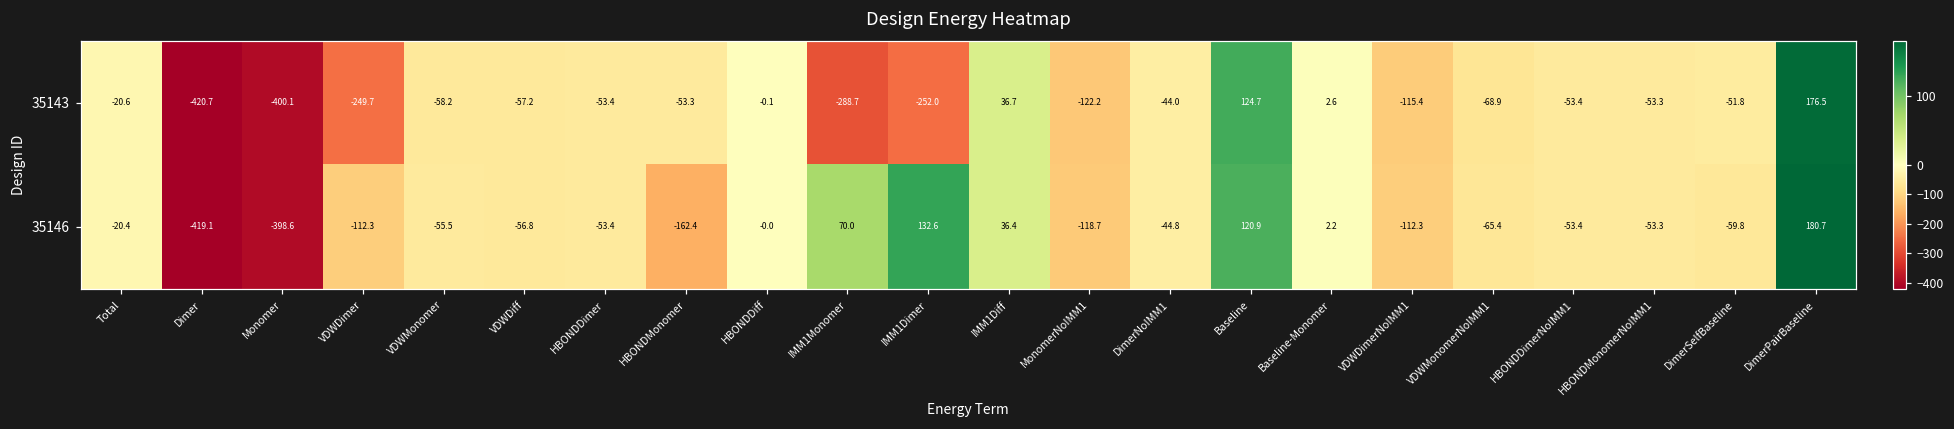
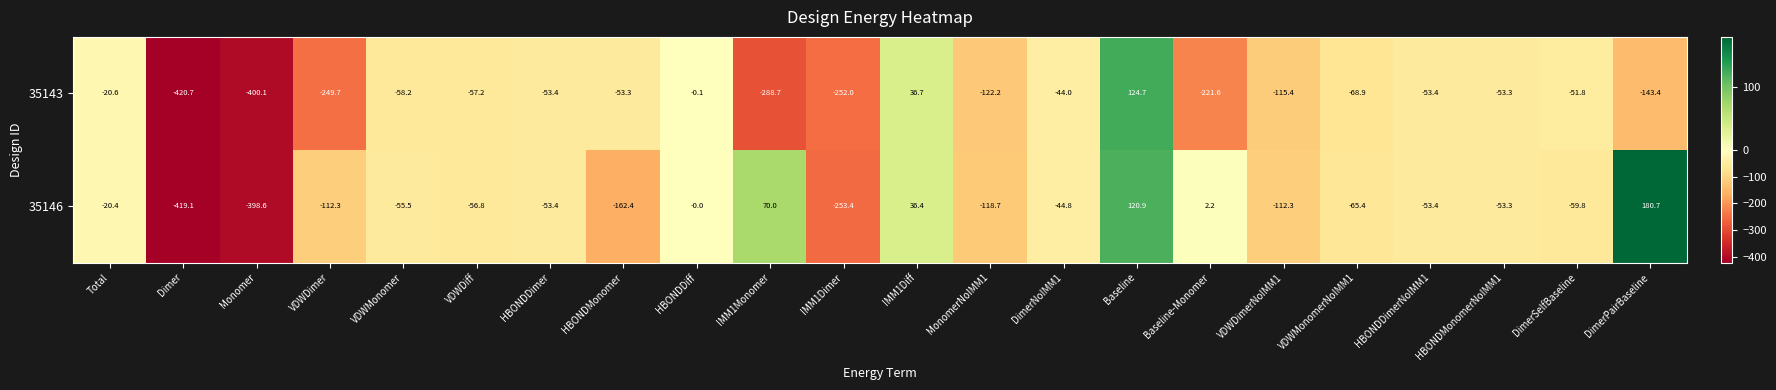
35143, Baseline-Monomer: 2.6 -> -221.6
35143, DimerPairBaseline: 176.5 -> -143.4
35146, IMM1Dimer: 132.6 -> -253.4
